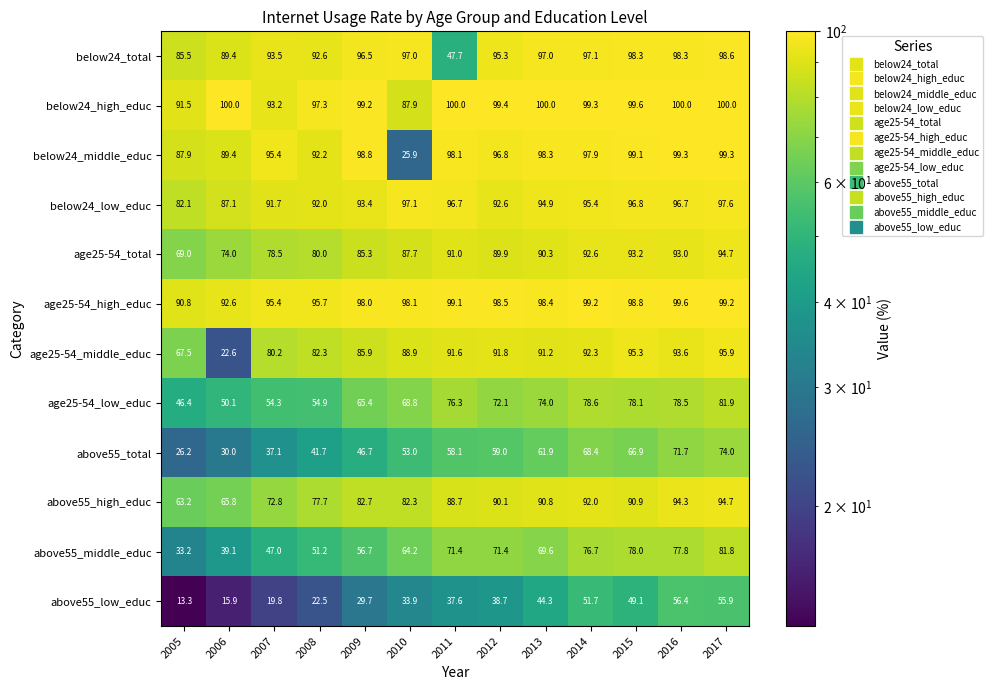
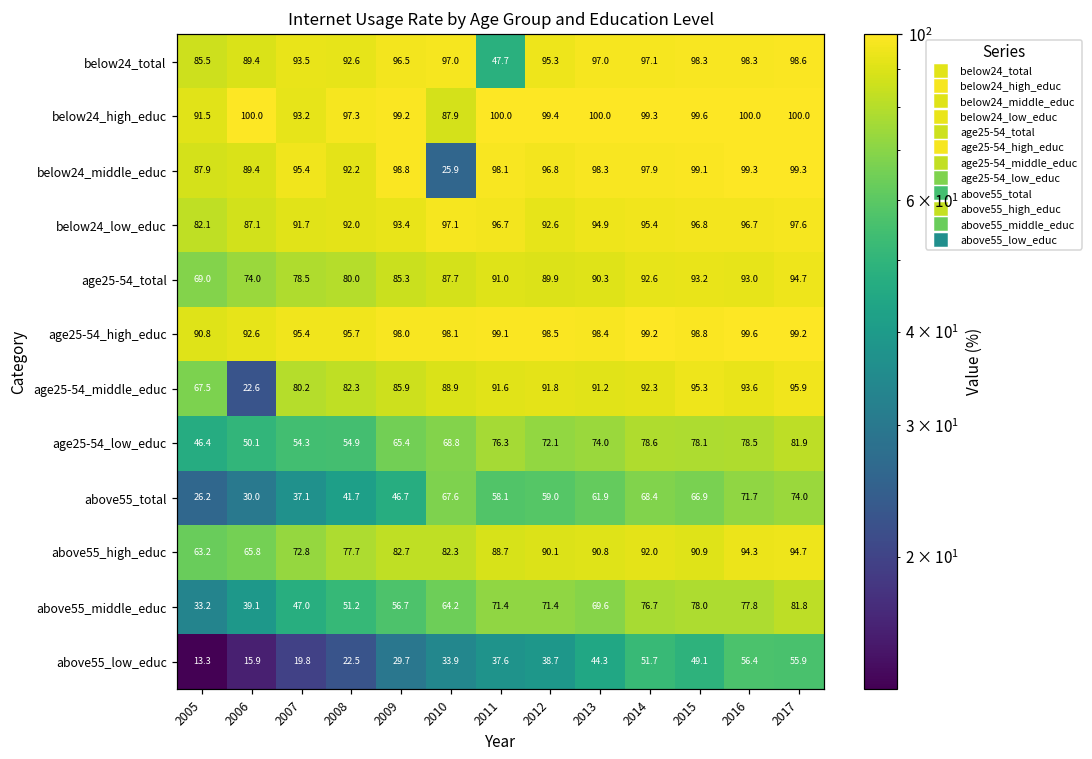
above55_total, 2010: 53.0 -> 67.6
